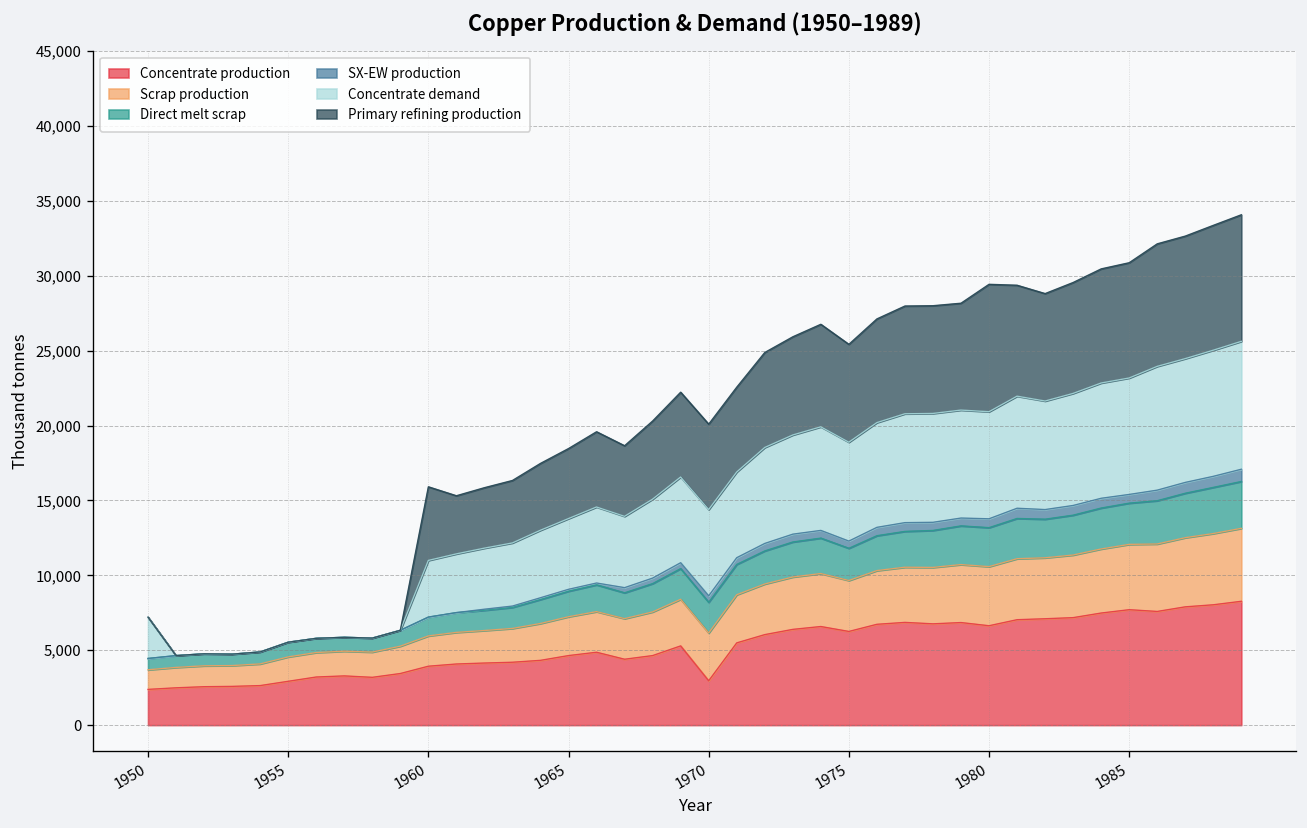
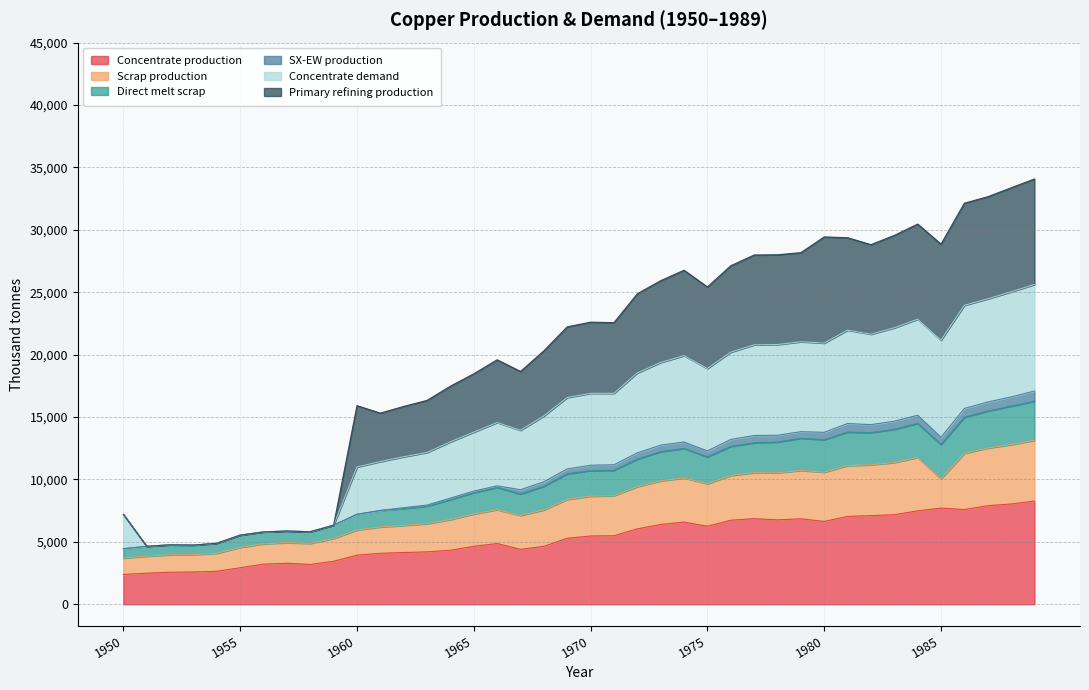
Concentrate production, 1970: 3,000 -> 5,500
Scrap production, 1985: 4,400 -> 2,300
